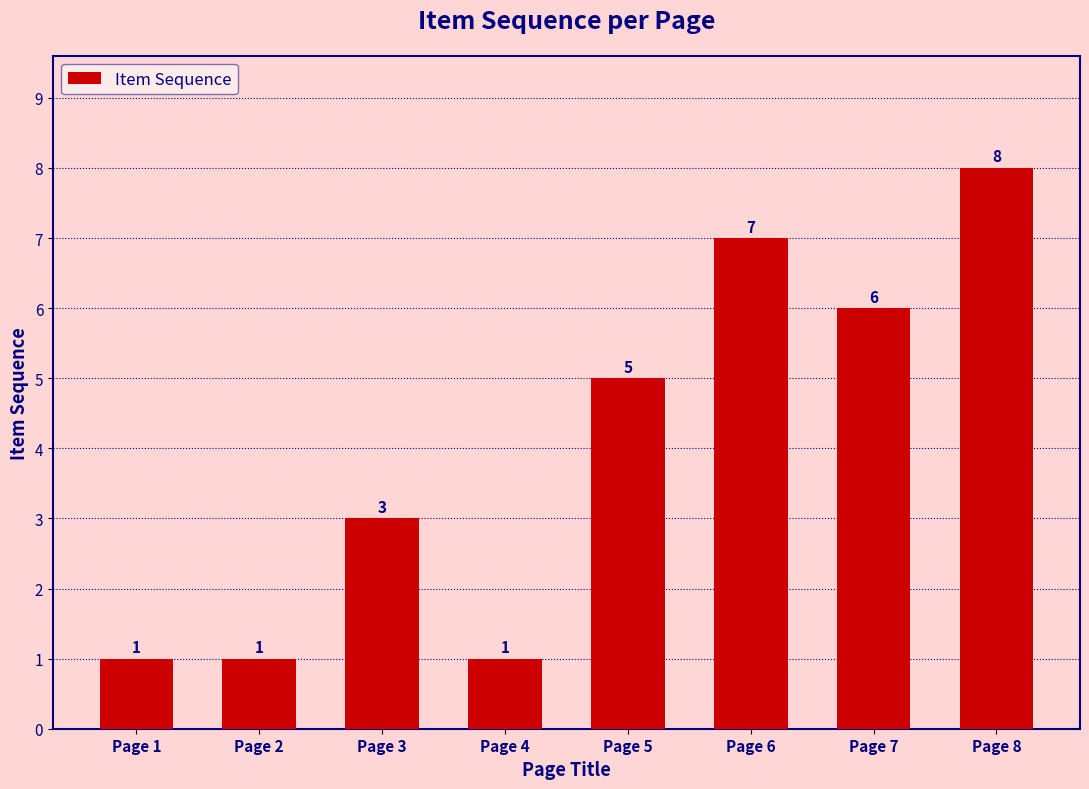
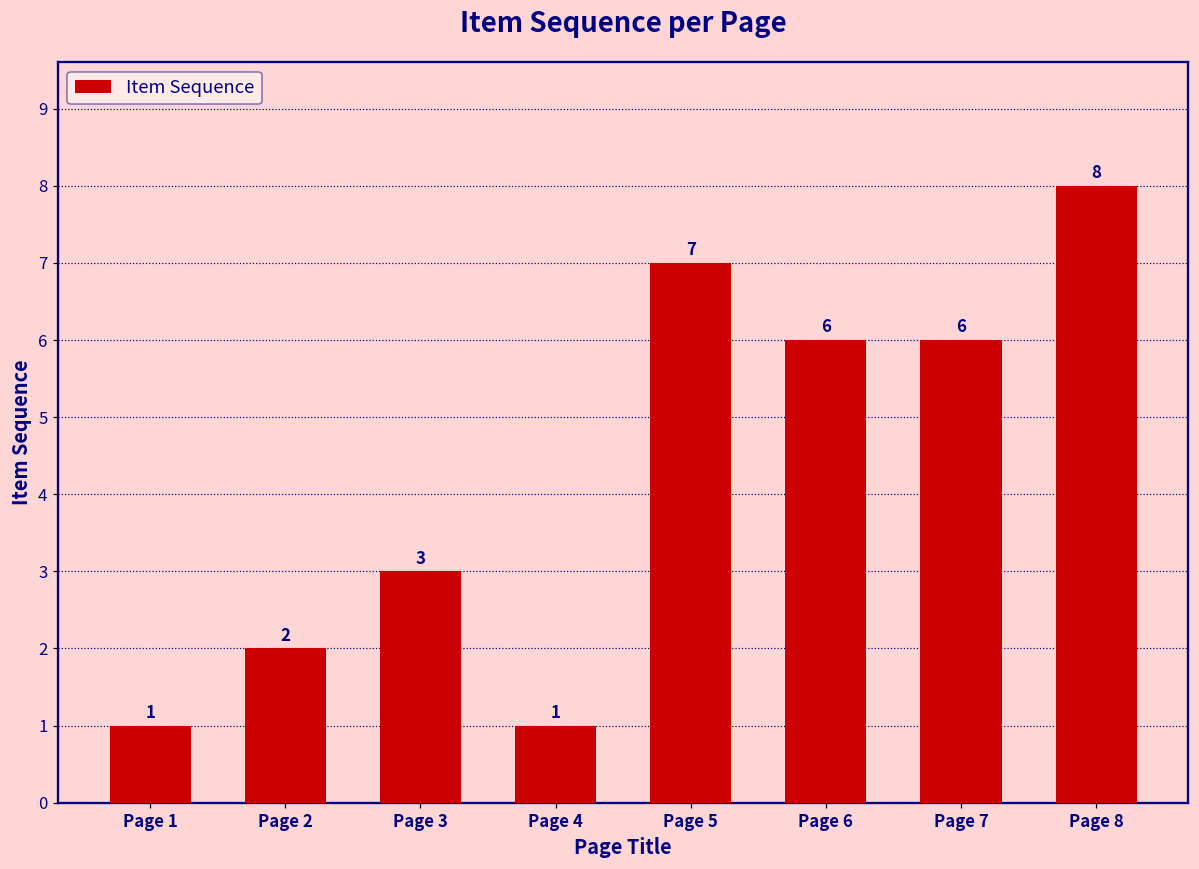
Page 2: 1 -> 2
Page 5: 5 -> 7
Page 6: 7 -> 6
